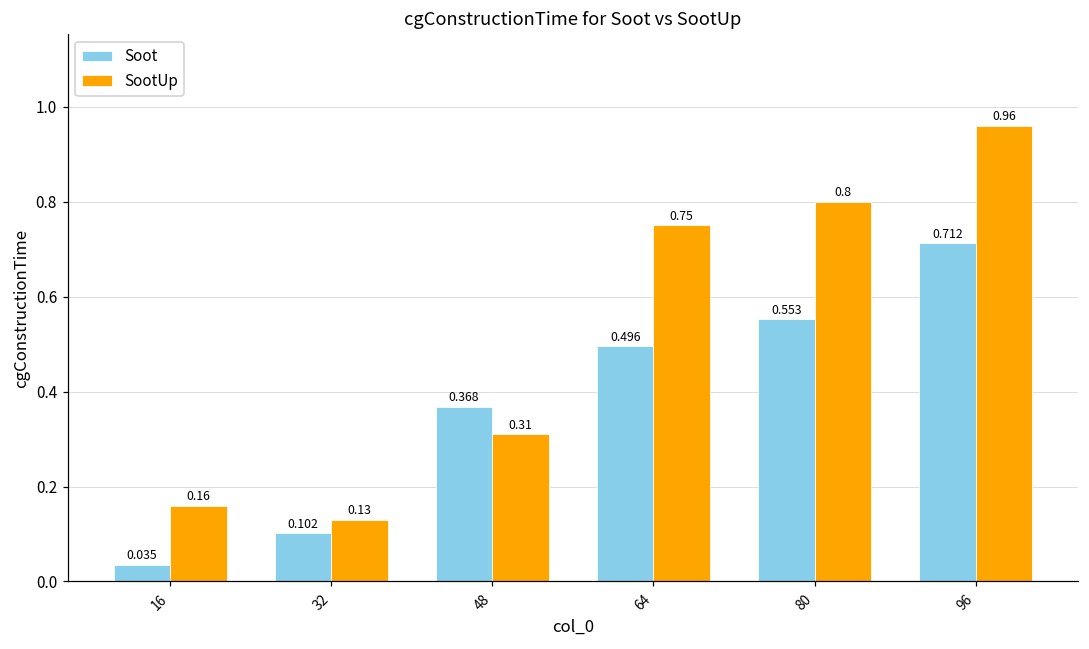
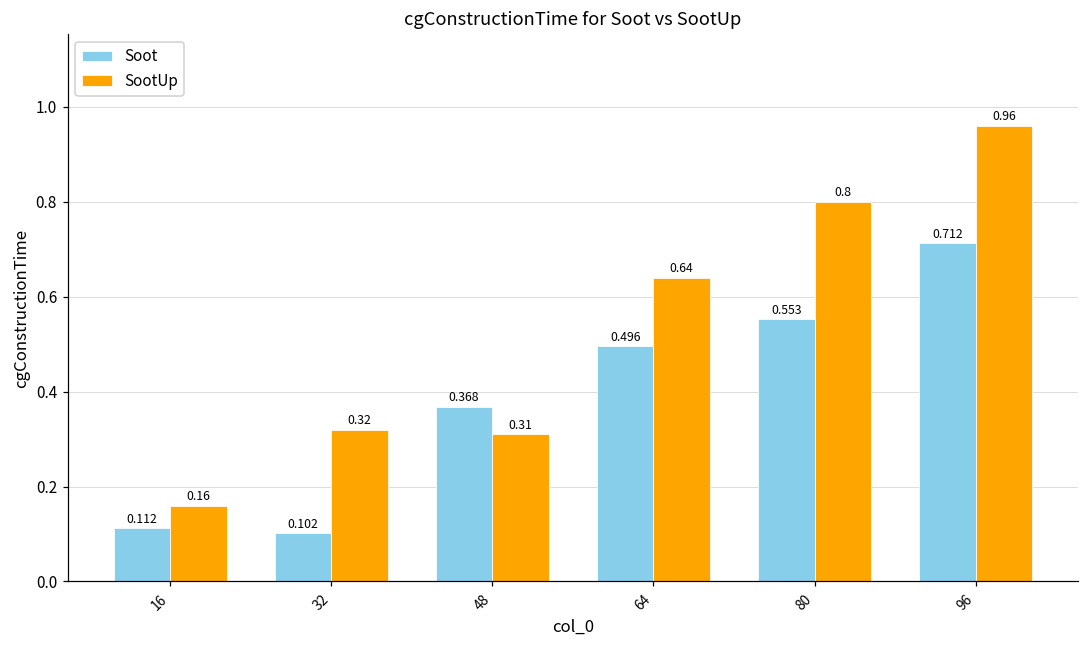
Soot, 16: 0.035 -> 0.112
SootUp, 32: 0.13 -> 0.32
SootUp, 64: 0.75 -> 0.64
